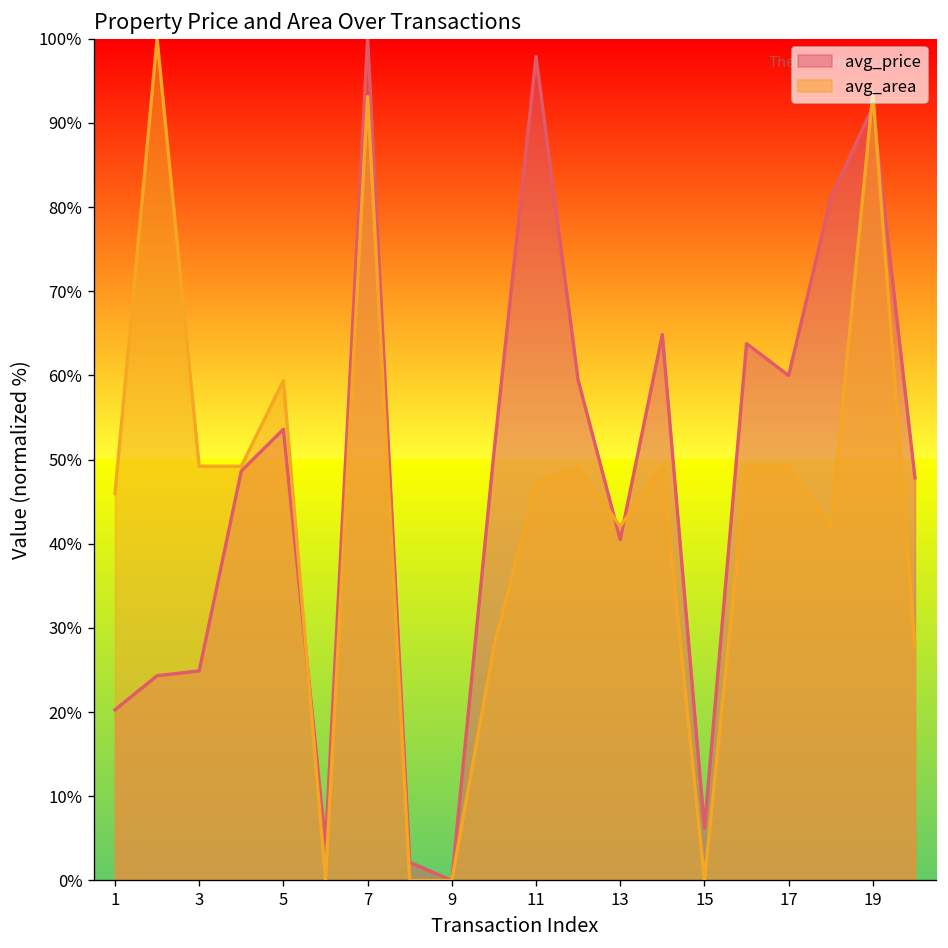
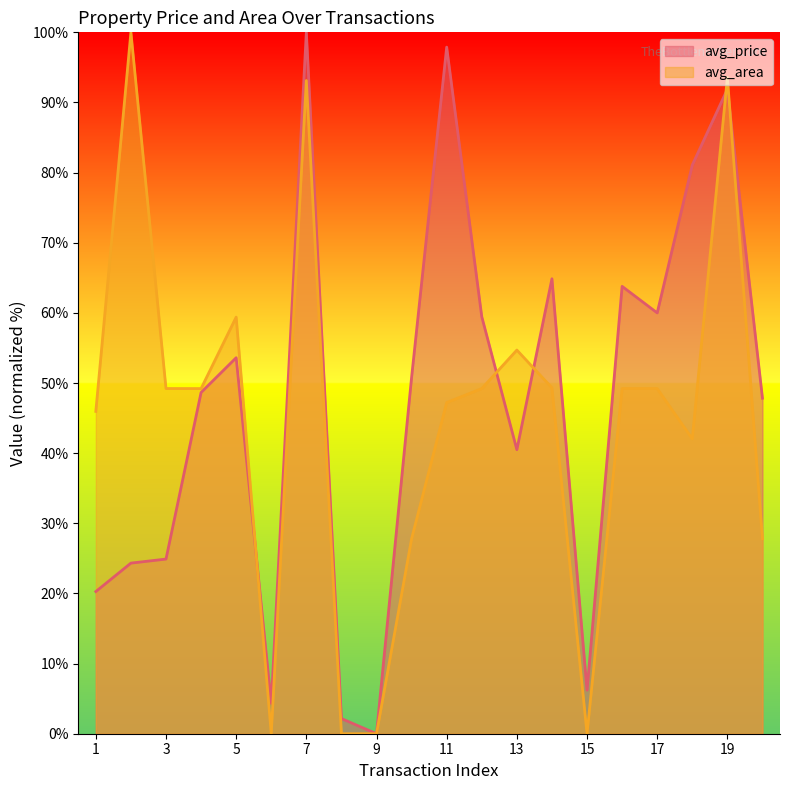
avg_area, 13: 42% -> 55%
